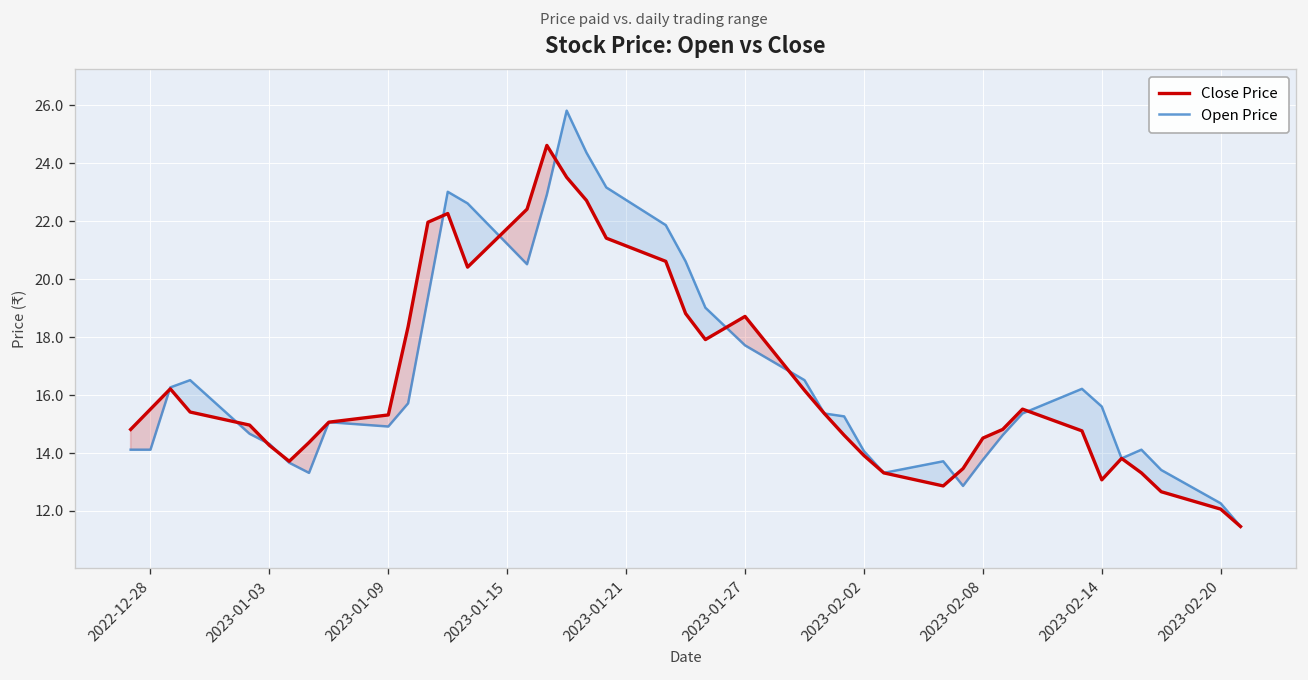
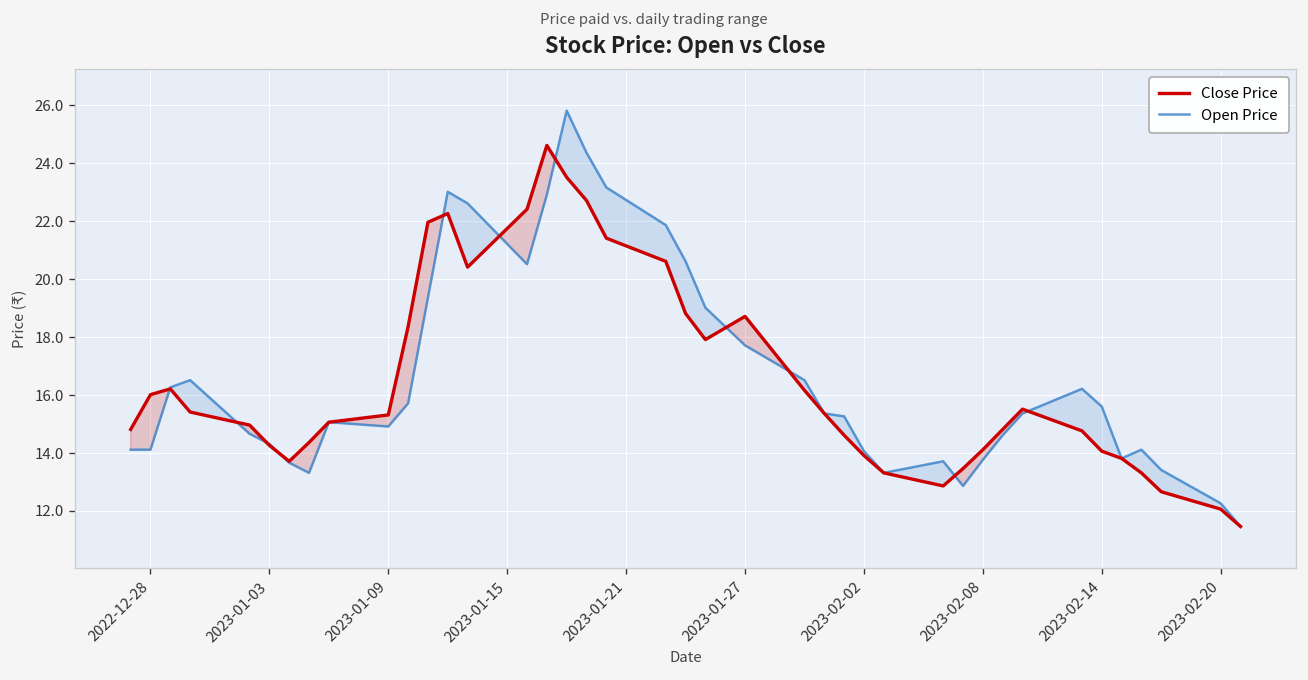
Close Price, 2022-12-28: 15.5 -> 16.0
Close Price, 2023-02-08: 14.5 -> 14.1
Close Price, 2023-02-14: 13.1 -> 14.1
